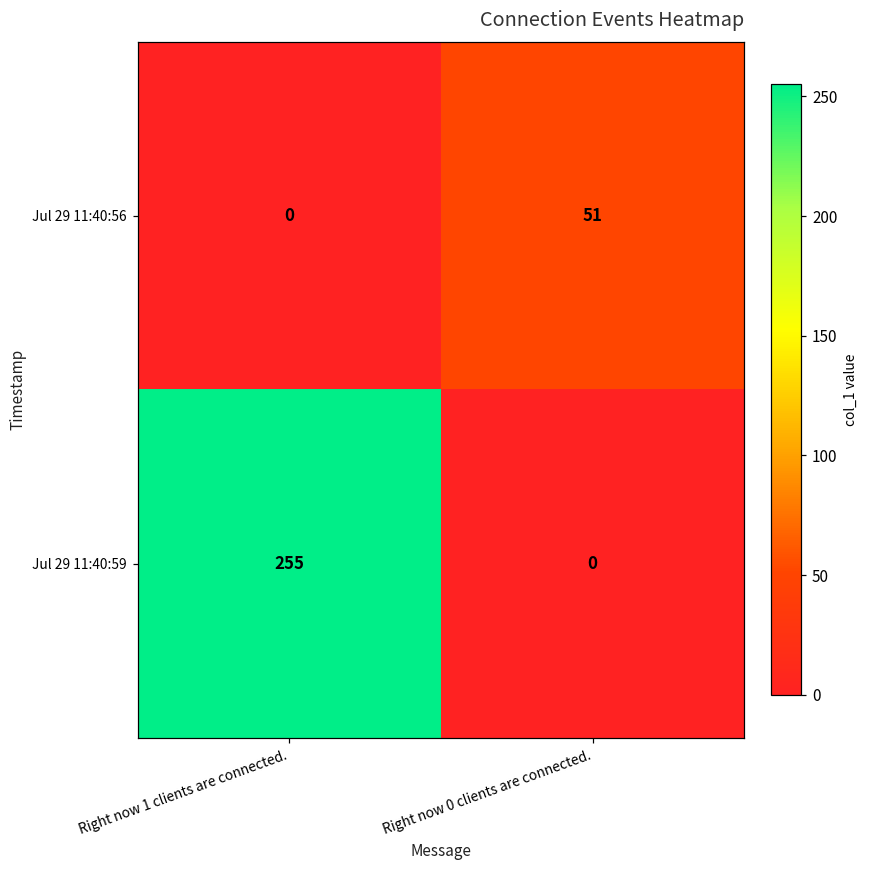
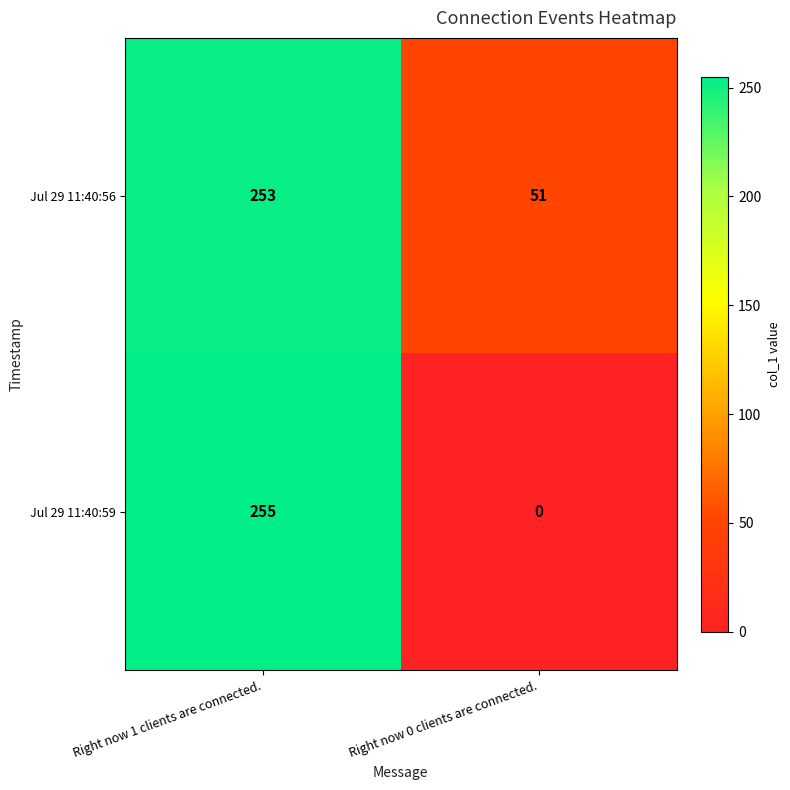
Jul 29 11:40:56, Right now 1 clients are connected.: 0 -> 253
